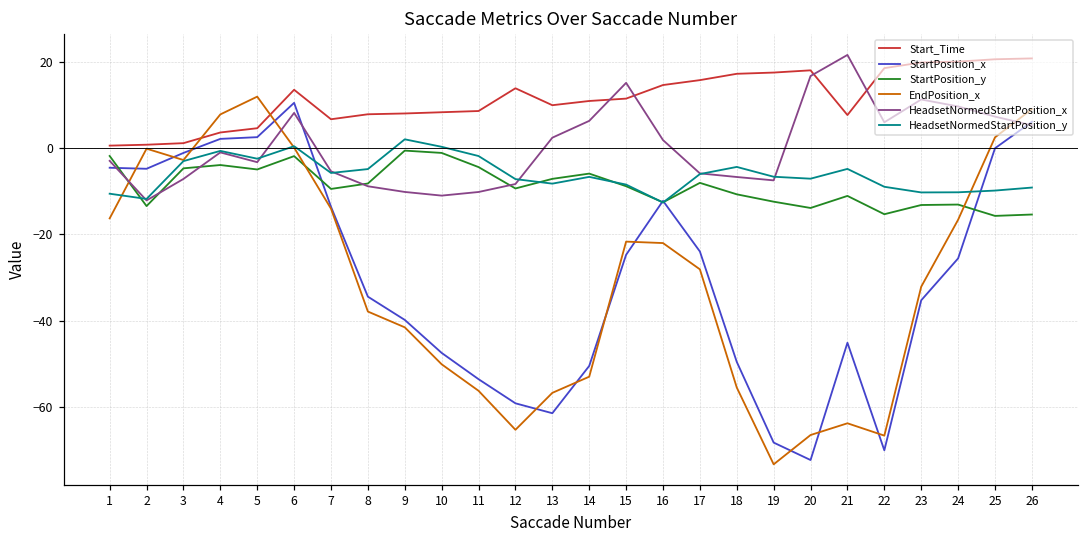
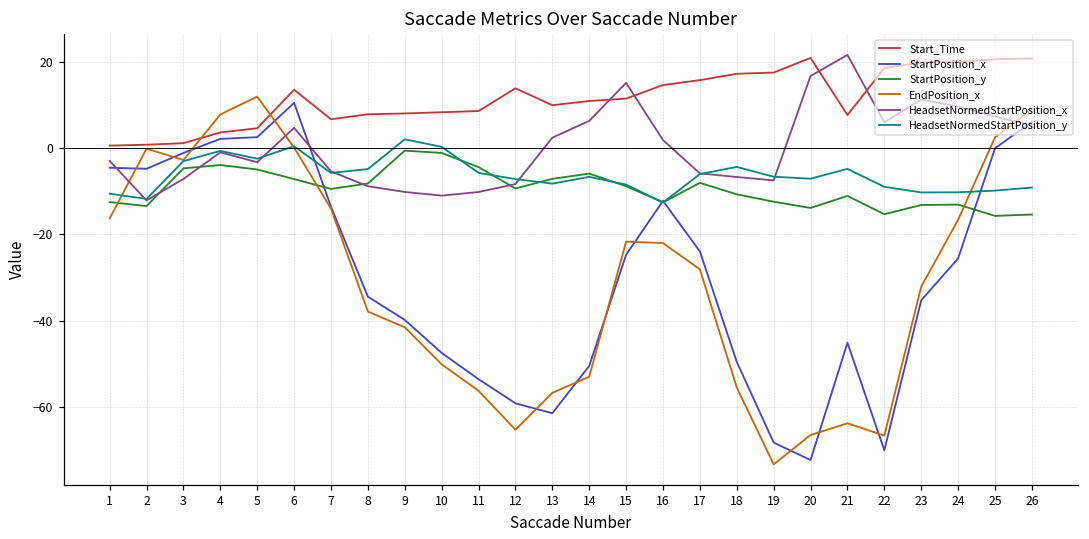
StartPosition_y, 1: -2 -> -13
StartPosition_y, 6: -2 -> -7
HeadsetNormedStartPosition_x, 6: 8 -> 5
HeadsetNormedStartPosition_y, 11: -2 -> -6
Start_Time, 20: 18 -> 21
